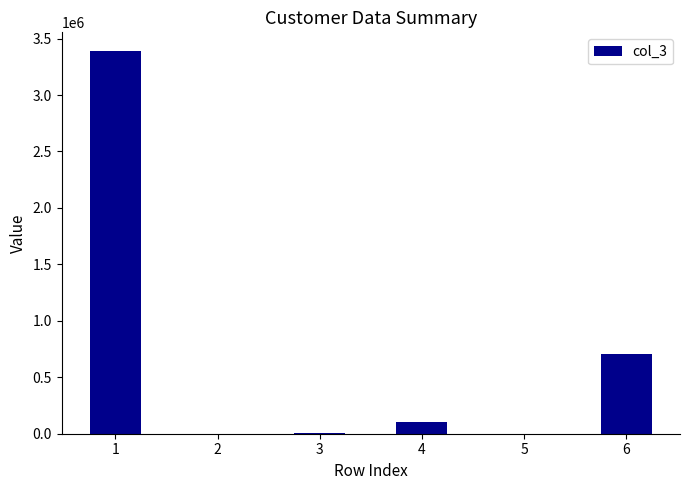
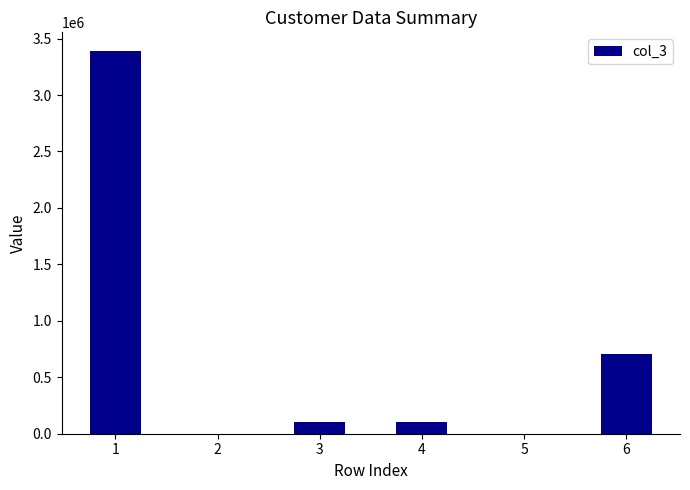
3: 10000 -> 110000
